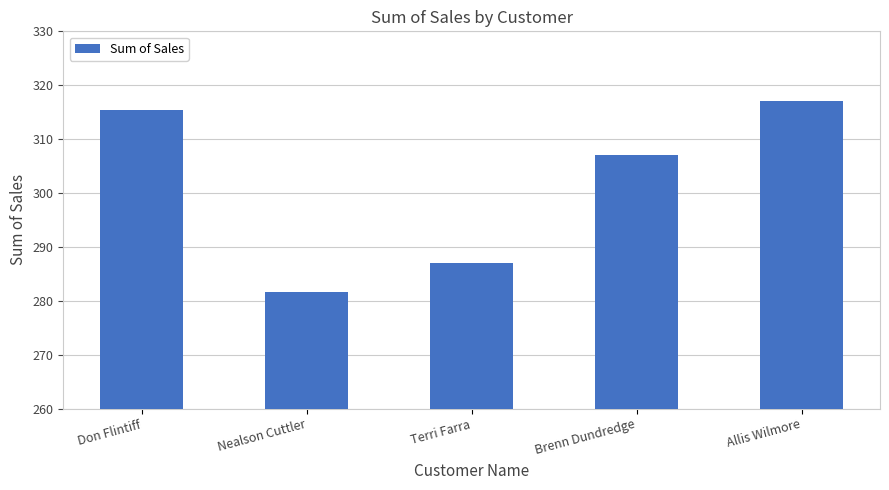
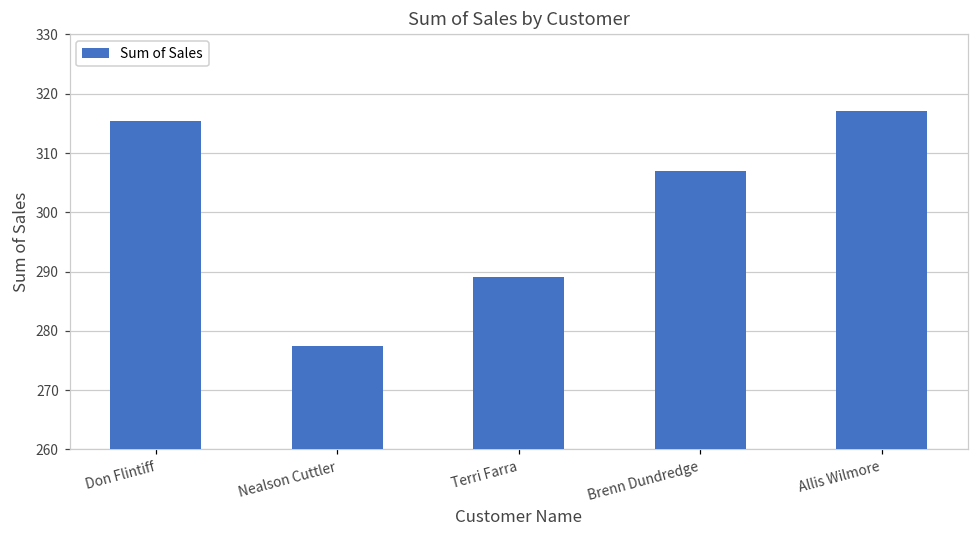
Nealson Cuttler: 282 -> 277
Terri Farra: 287 -> 289
